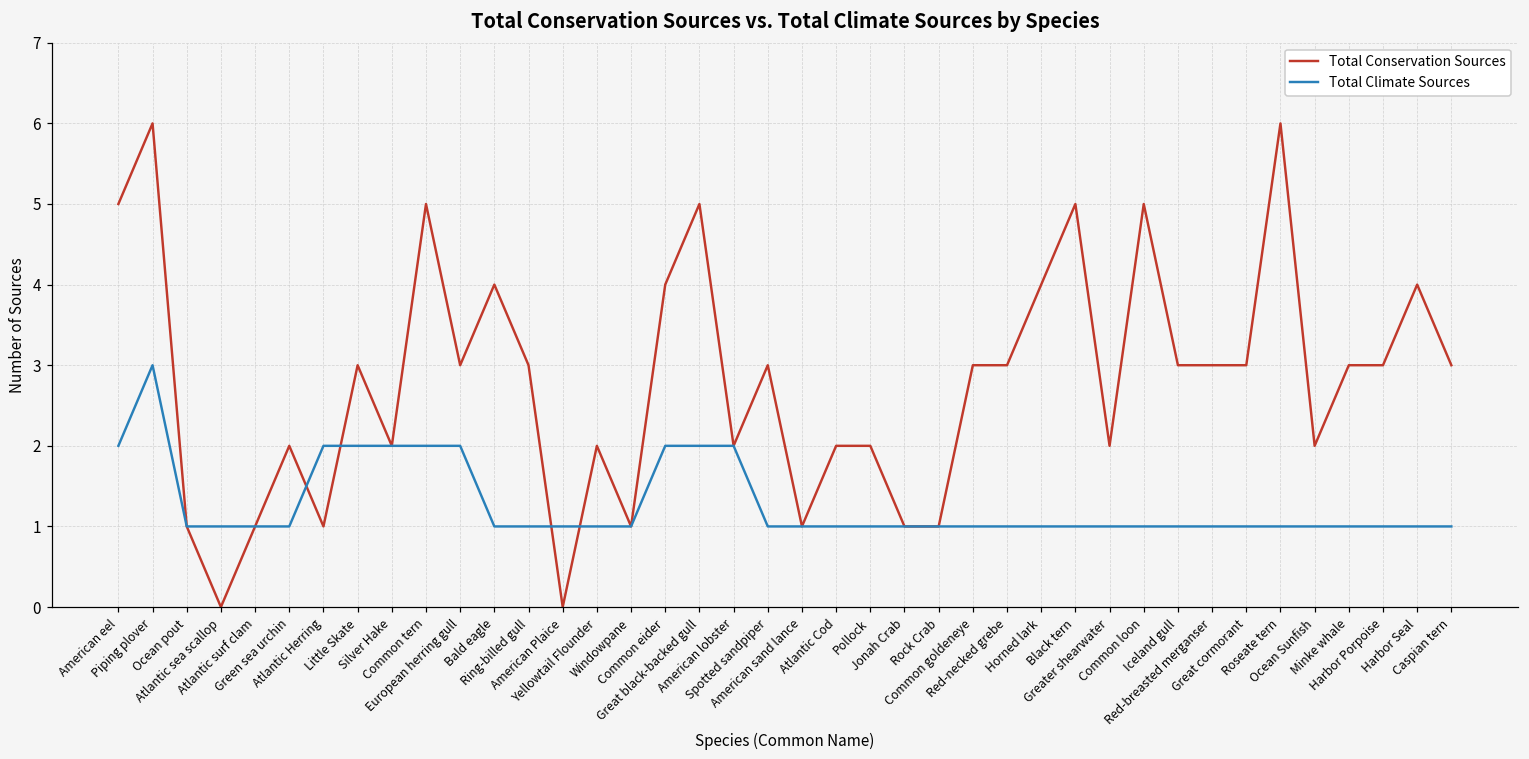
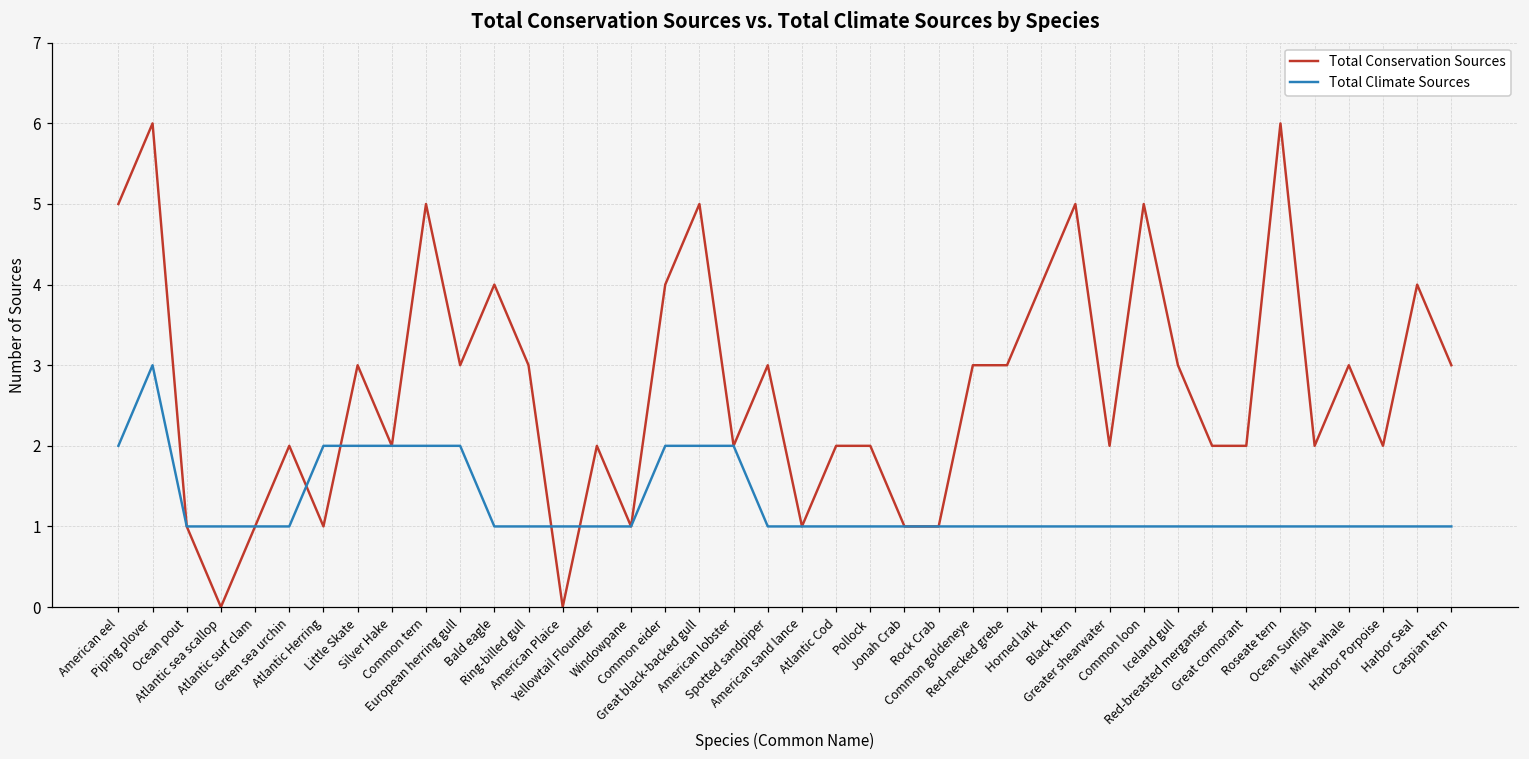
Total Conservation Sources, Red-breasted merganser: 3 -> 2
Total Conservation Sources, Great cormorant: 3 -> 2
Total Conservation Sources, Harbor Porpoise: 3 -> 2
